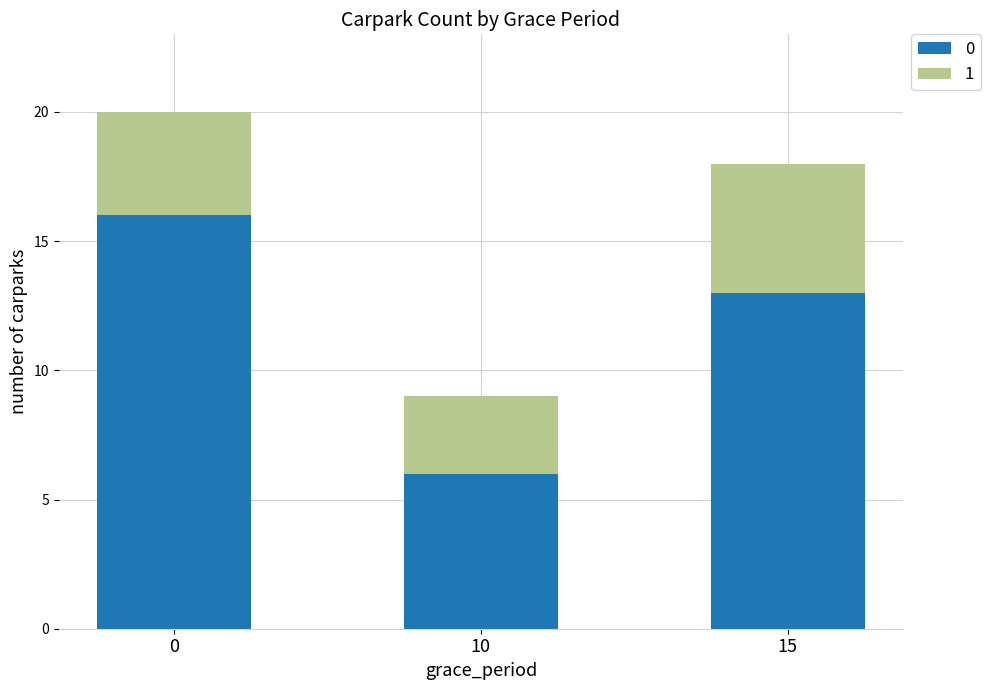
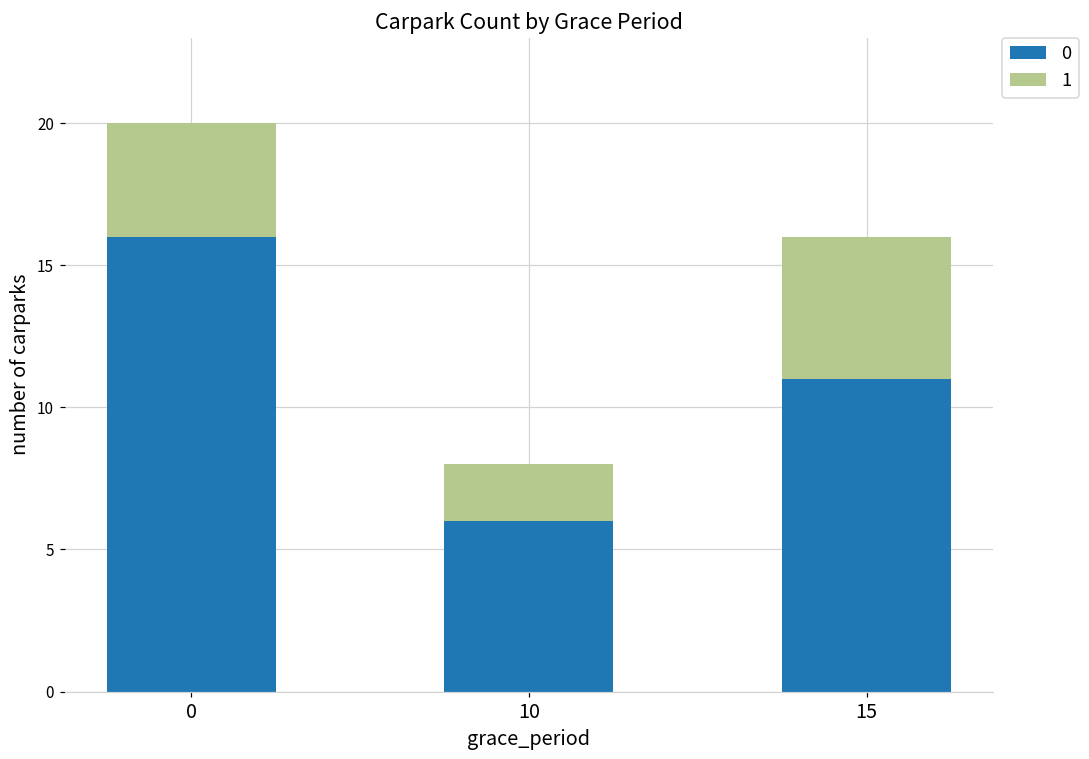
1, 10: 3 -> 2
0, 15: 13 -> 11
